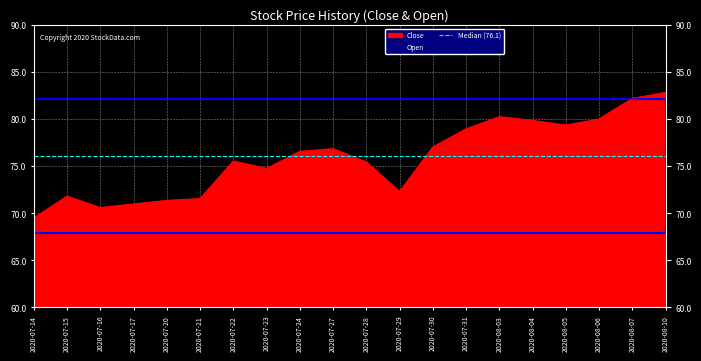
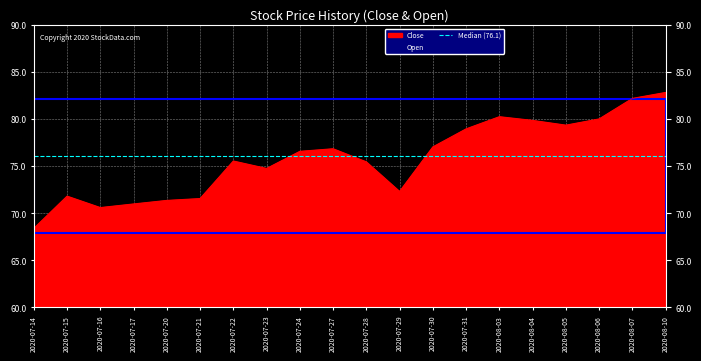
Close, 2020-07-14: 70 -> 68
